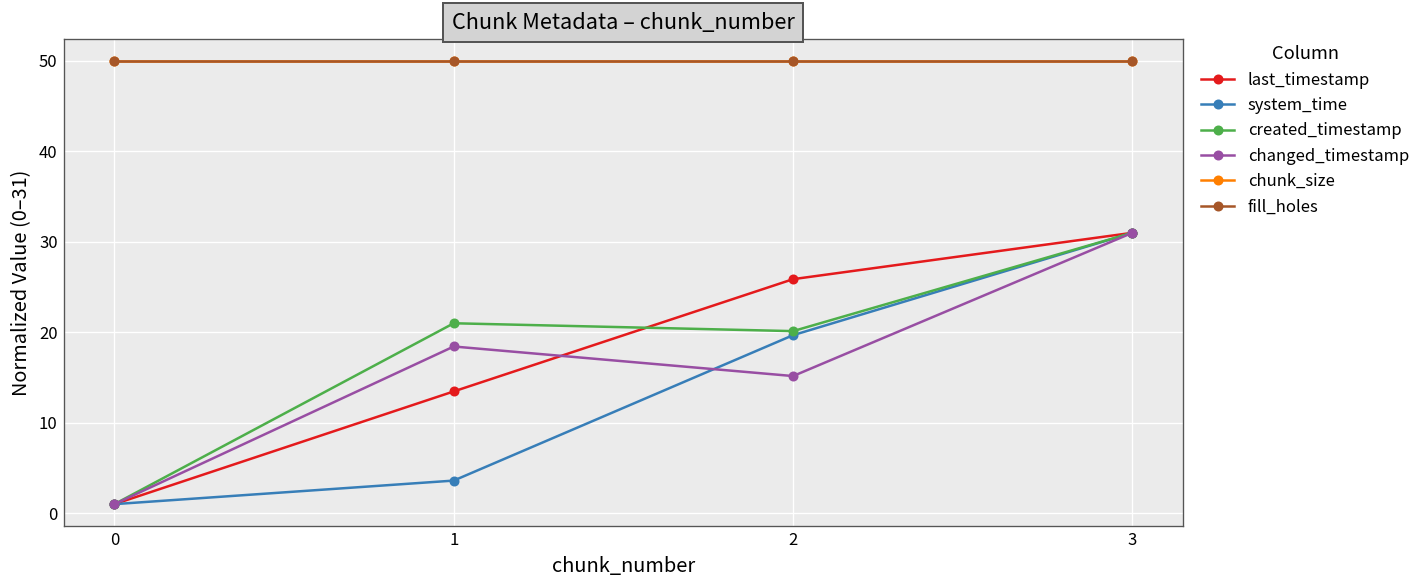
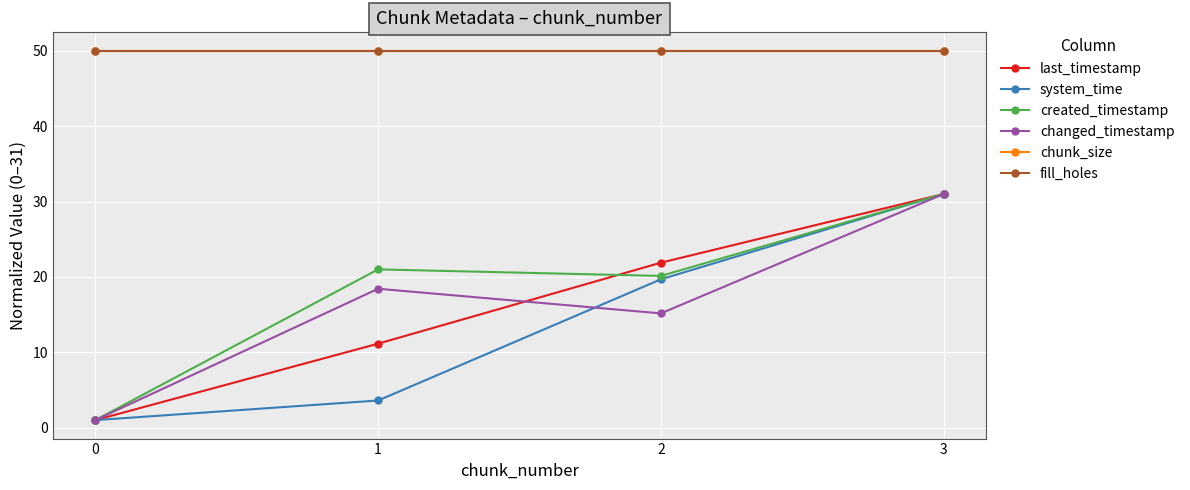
last_timestamp, 1: 13 -> 11
last_timestamp, 2: 26 -> 22
